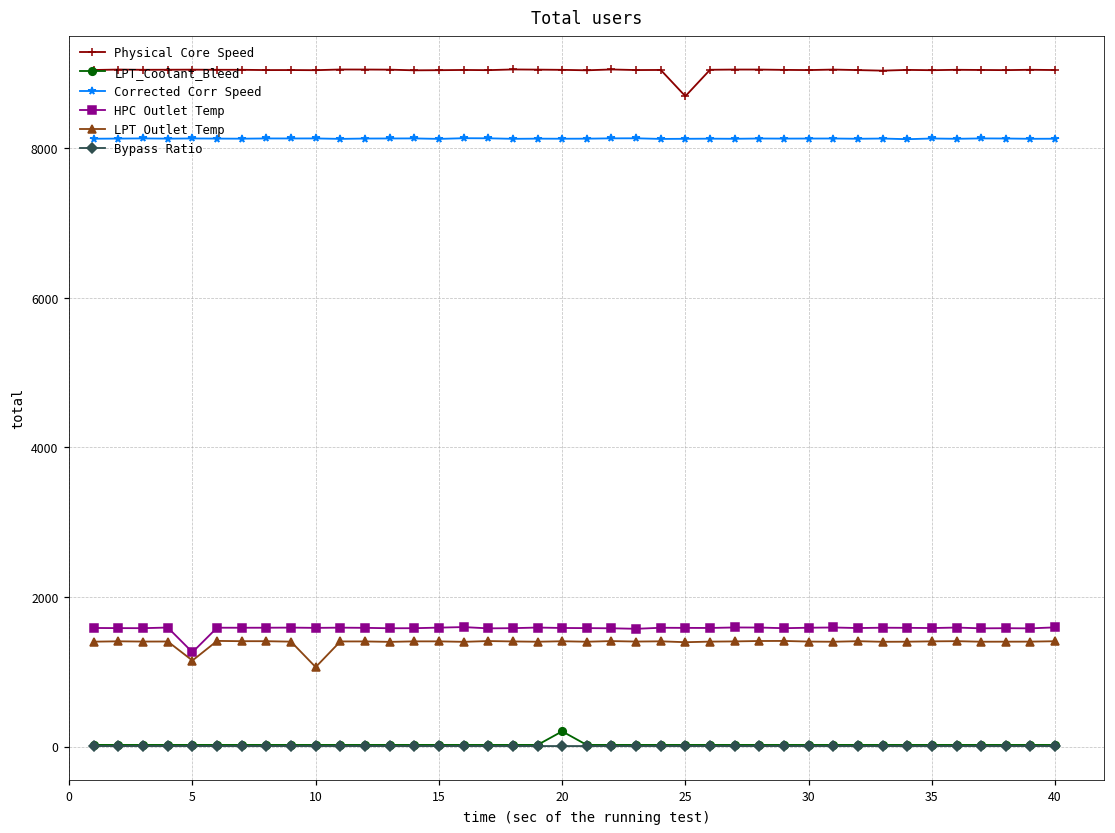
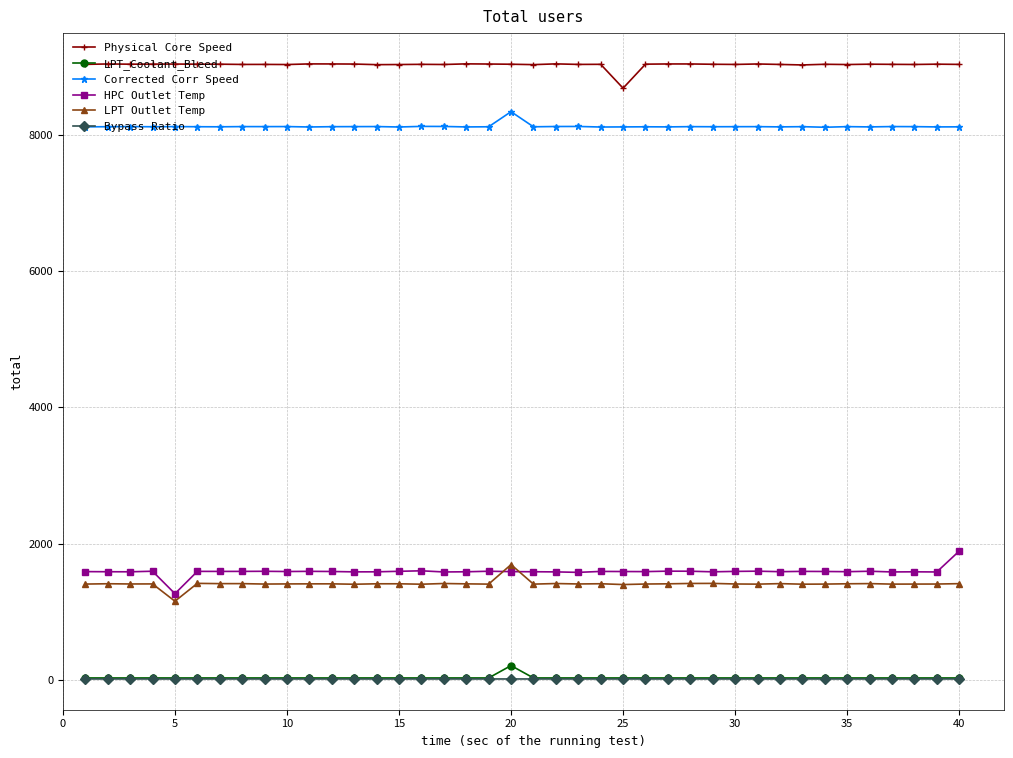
LPT Outlet Temp, 10: 1100 -> 1400
Corrected Corr Speed, 20: 8100 -> 8300
LPT Outlet Temp, 20: 1400 -> 1700
HPC Outlet Temp, 40: 1600 -> 1900
